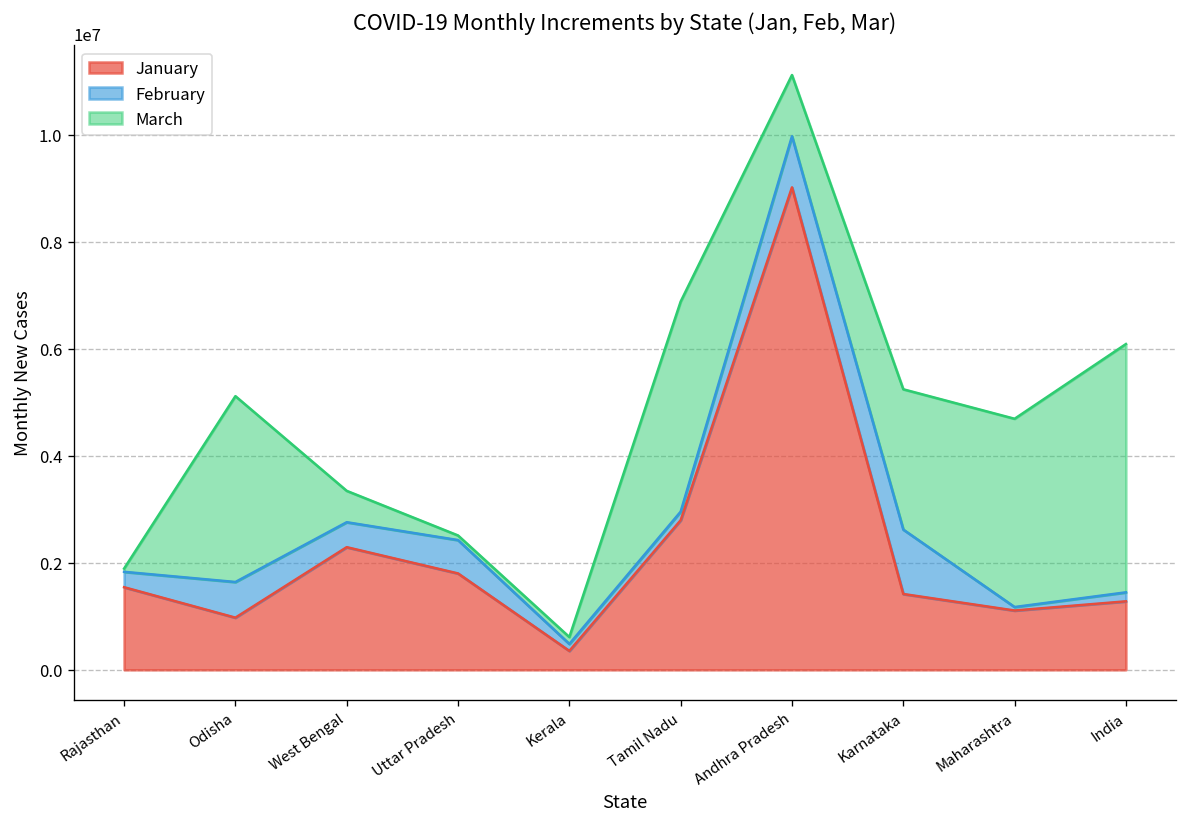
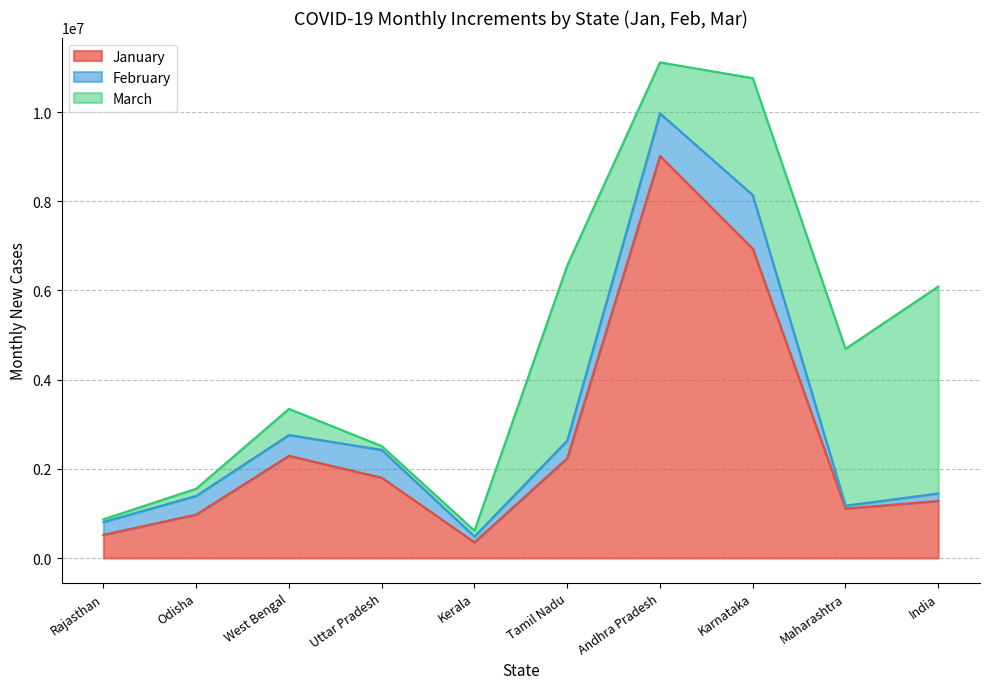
January, Rajasthan: 1500000 -> 500000
February, Odisha: 700000 -> 400000
March, Odisha: 3500000 -> 200000
January, Tamil Nadu: 2800000 -> 2200000
February, Tamil Nadu: 200000 -> 400000
January, Karnataka: 1400000 -> 6900000
